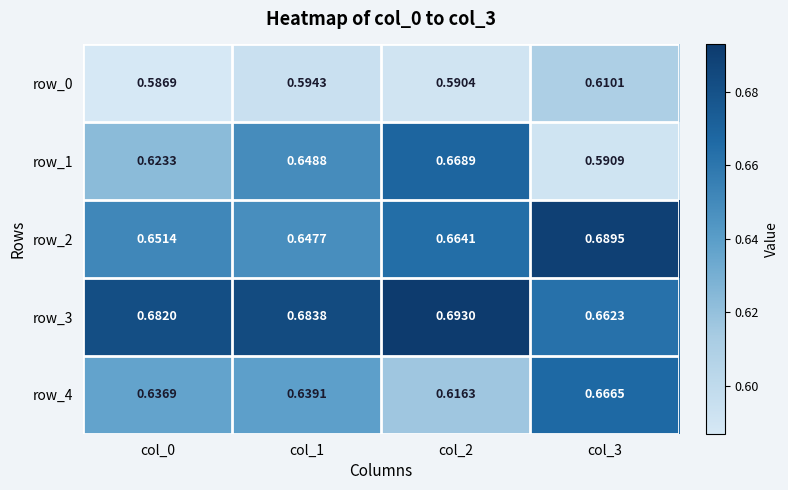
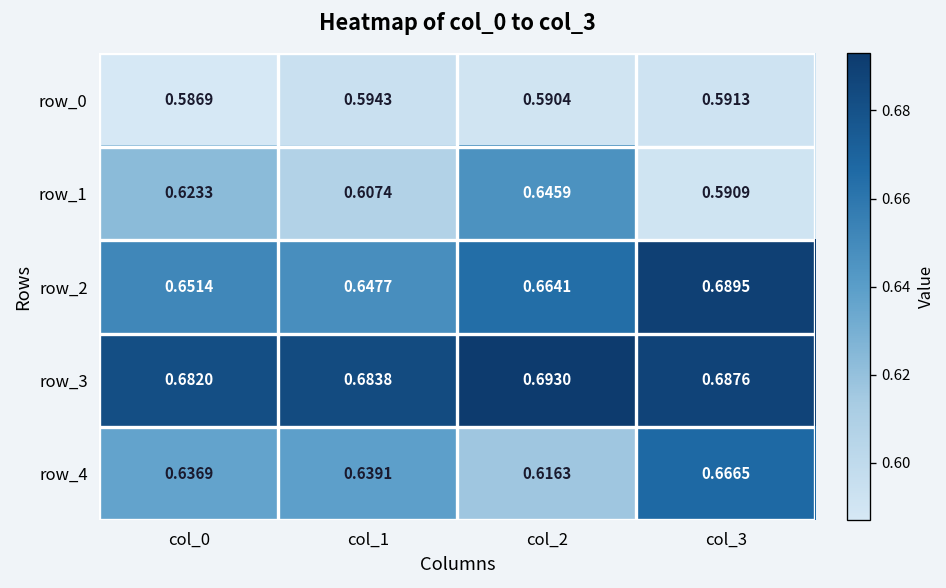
row_0, col_3: 0.6101 -> 0.5913
row_1, col_1: 0.6488 -> 0.6074
row_1, col_2: 0.6689 -> 0.6459
row_3, col_3: 0.6623 -> 0.6876
